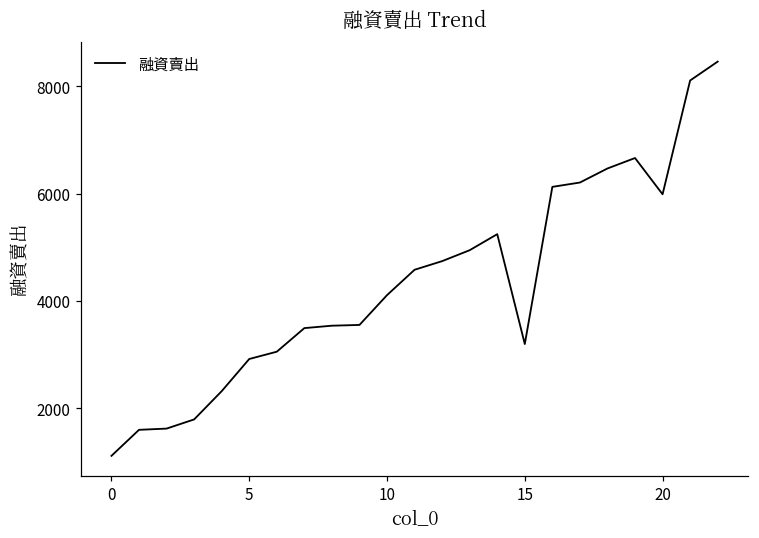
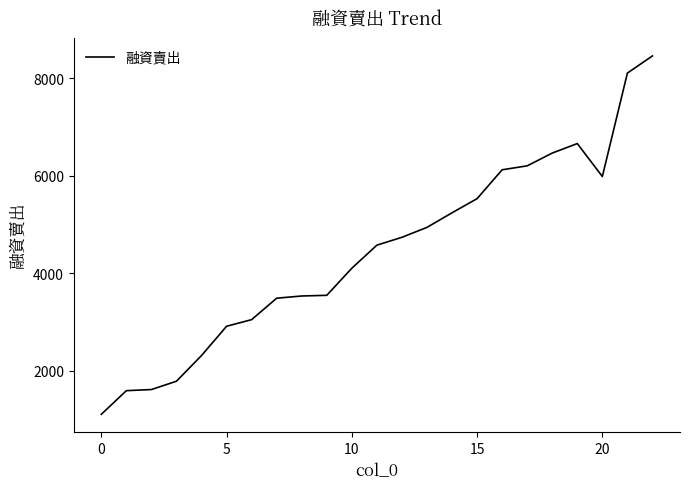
15: 3200 -> 5500
